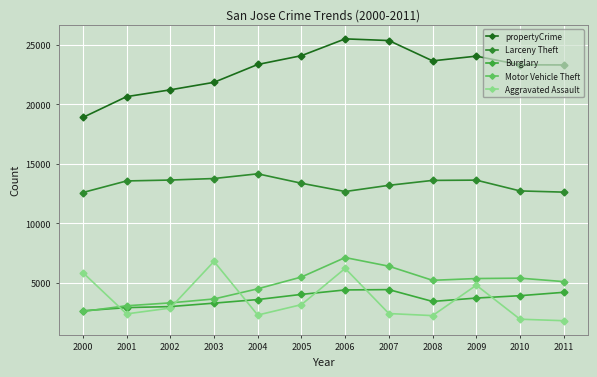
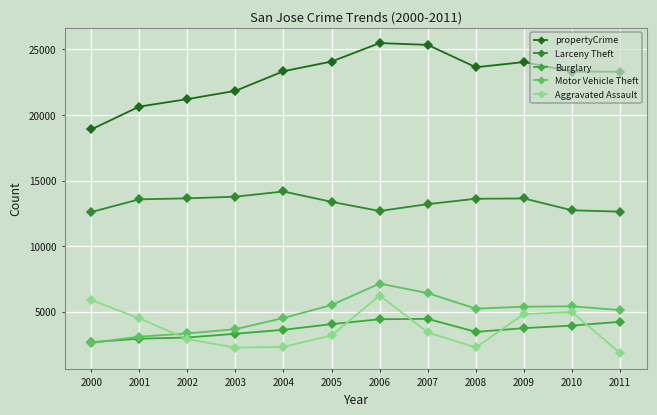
Aggravated Assault, 2001: 2400 -> 4500
Aggravated Assault, 2003: 6800 -> 2300
Aggravated Assault, 2007: 2400 -> 3400
Aggravated Assault, 2010: 2000 -> 5000
